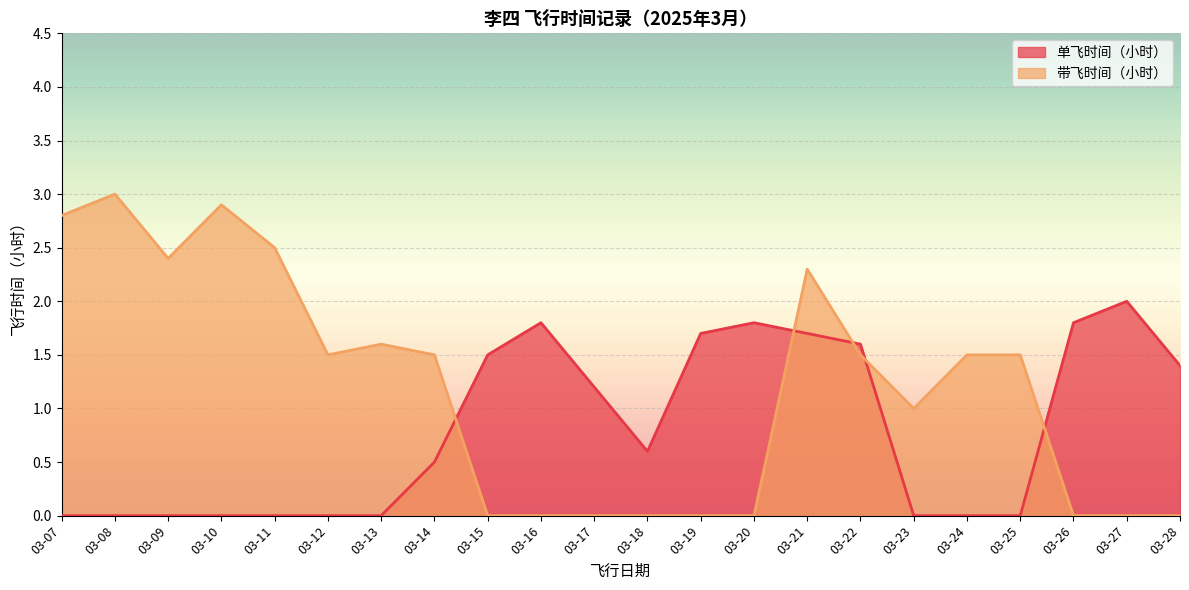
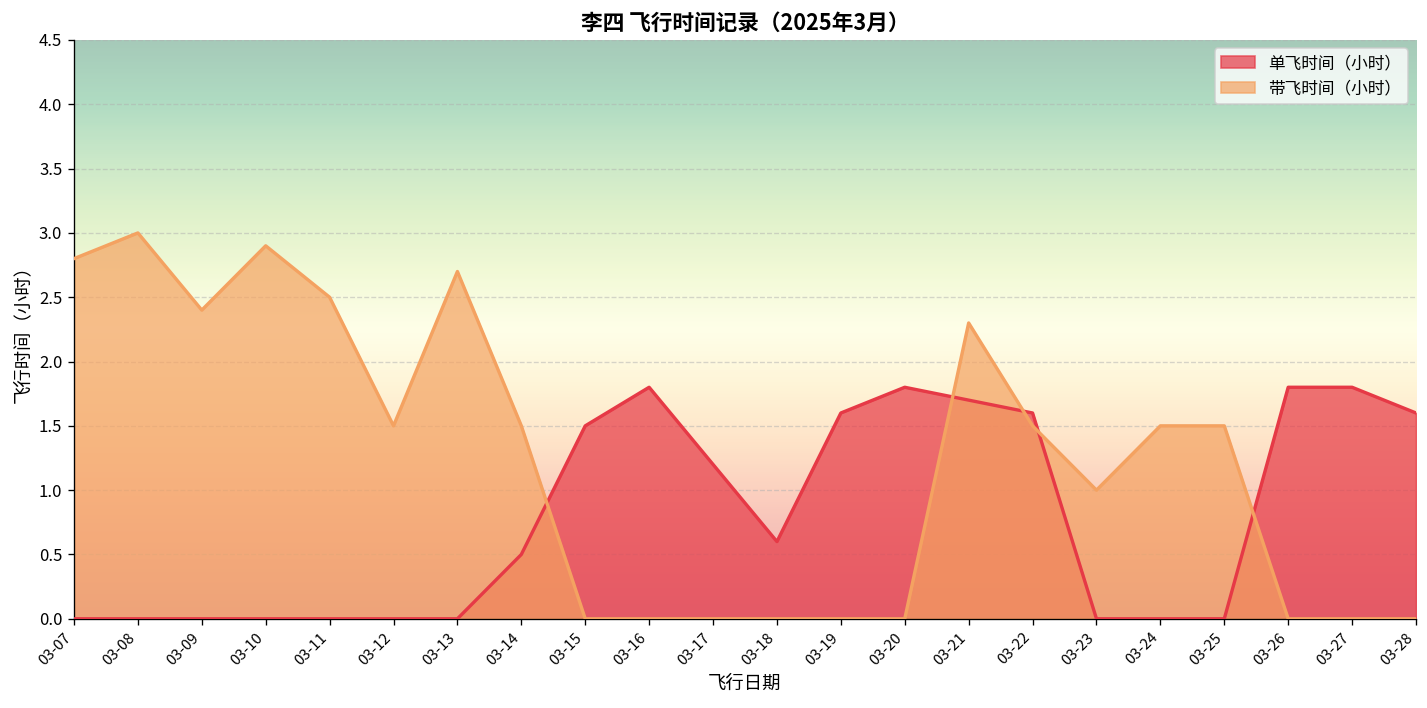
带飞时间（小时）, 03-13: 1.6 -> 2.7
单飞时间（小时）, 03-19: 1.7 -> 1.6
单飞时间（小时）, 03-27: 2.0 -> 1.8
单飞时间（小时）, 03-28: 1.4 -> 1.6
